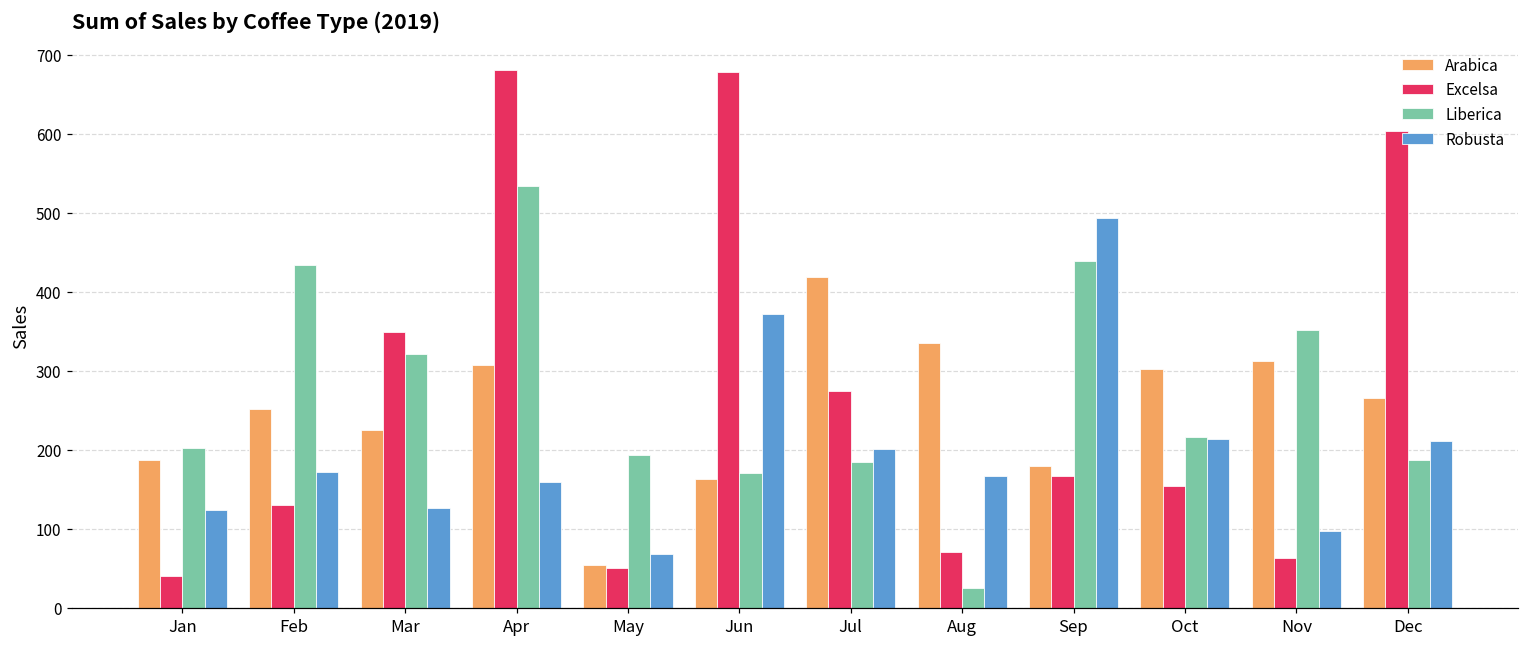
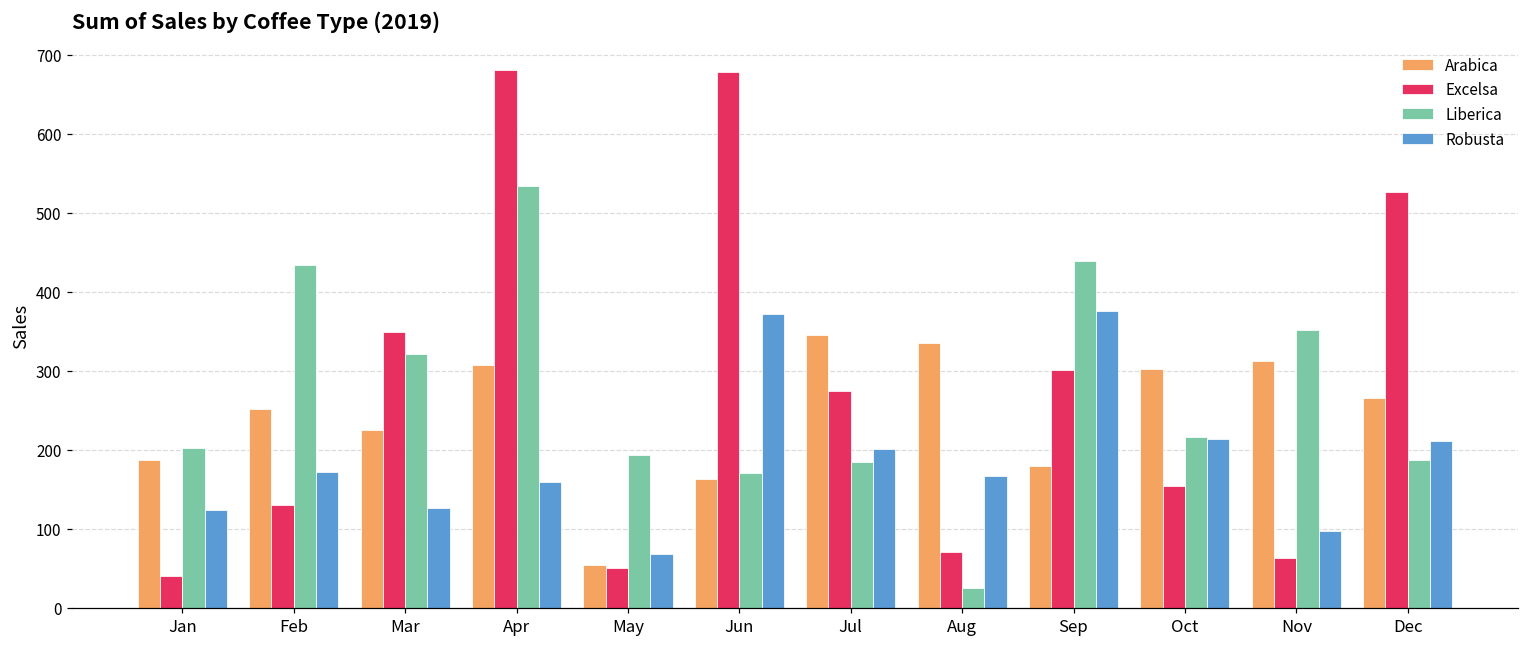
Arabica, Jul: 420 -> 350
Excelsa, Sep: 170 -> 300
Robusta, Sep: 490 -> 380
Excelsa, Dec: 600 -> 530
